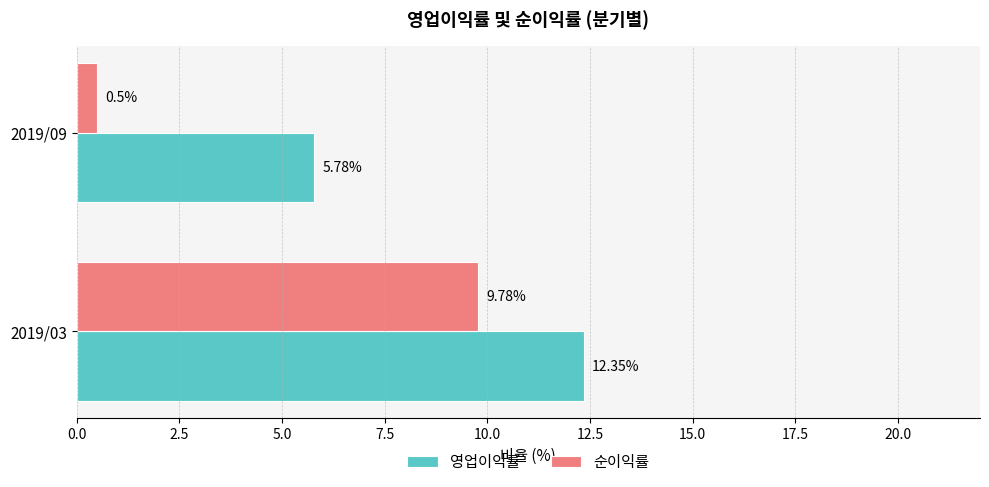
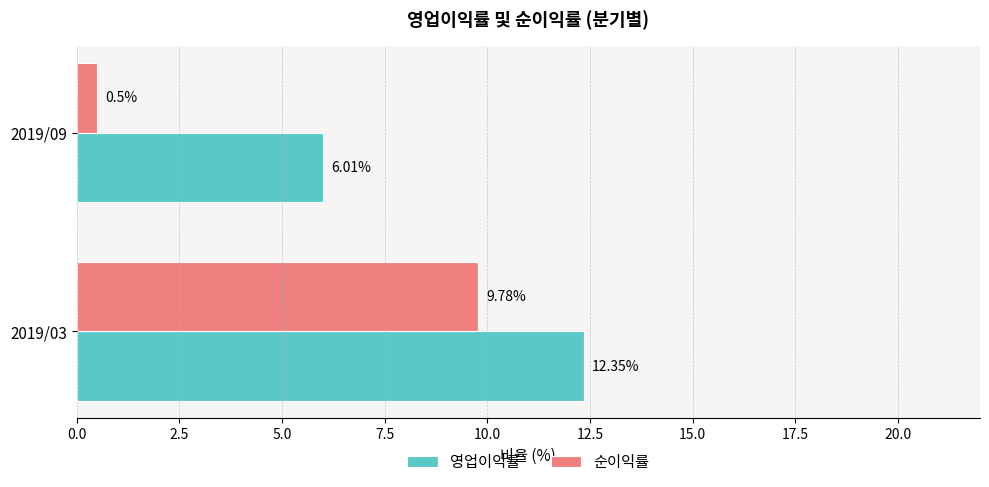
영업이익률, 2019/09: 5.78% -> 6.01%
